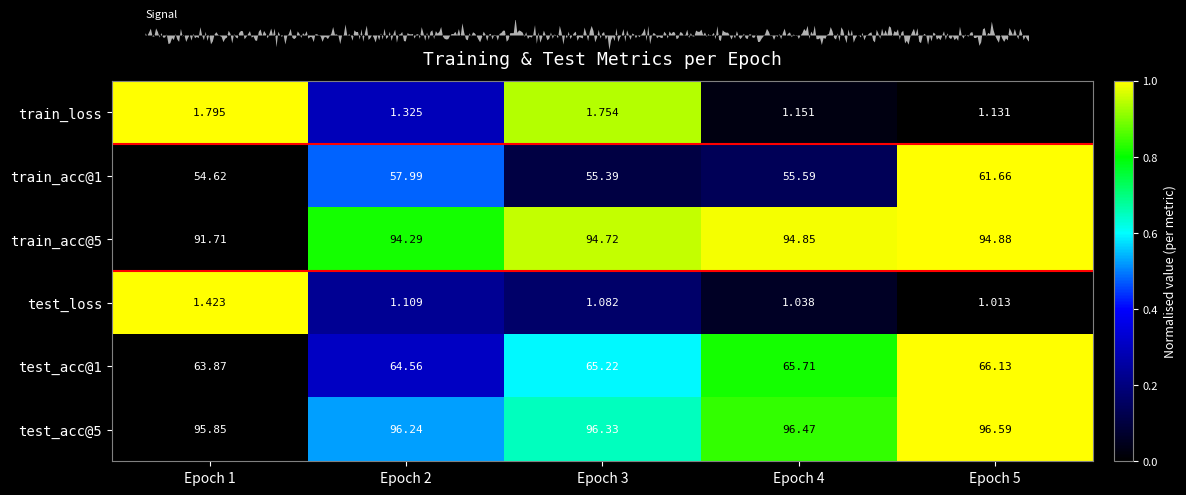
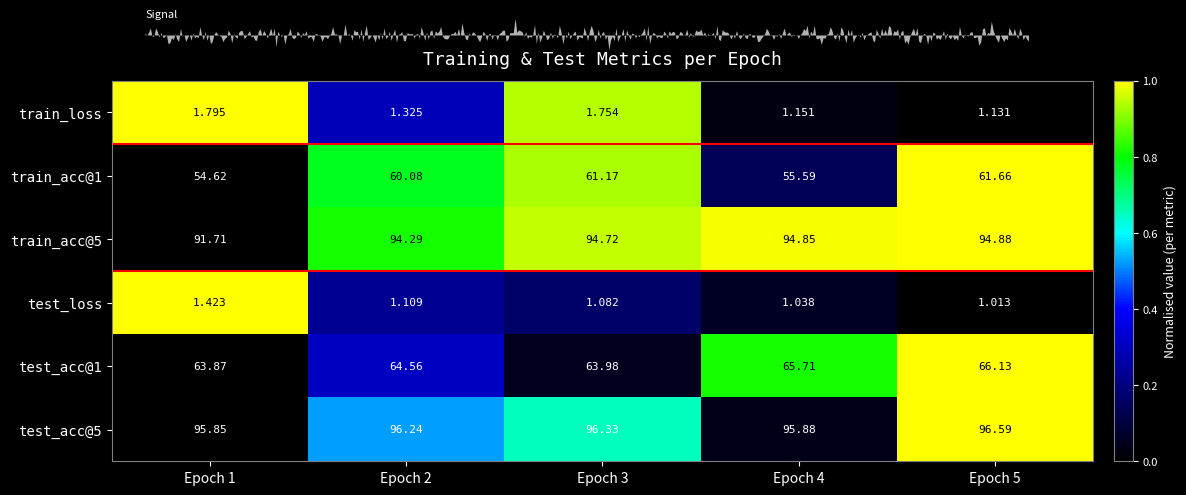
Training & Test Metrics per Epoch, train_acc@1, Epoch 2: 57.99 -> 60.08
Training & Test Metrics per Epoch, train_acc@1, Epoch 3: 55.39 -> 61.17
Training & Test Metrics per Epoch, test_acc@1, Epoch 3: 65.22 -> 63.98
Training & Test Metrics per Epoch, test_acc@5, Epoch 4: 96.47 -> 95.88
